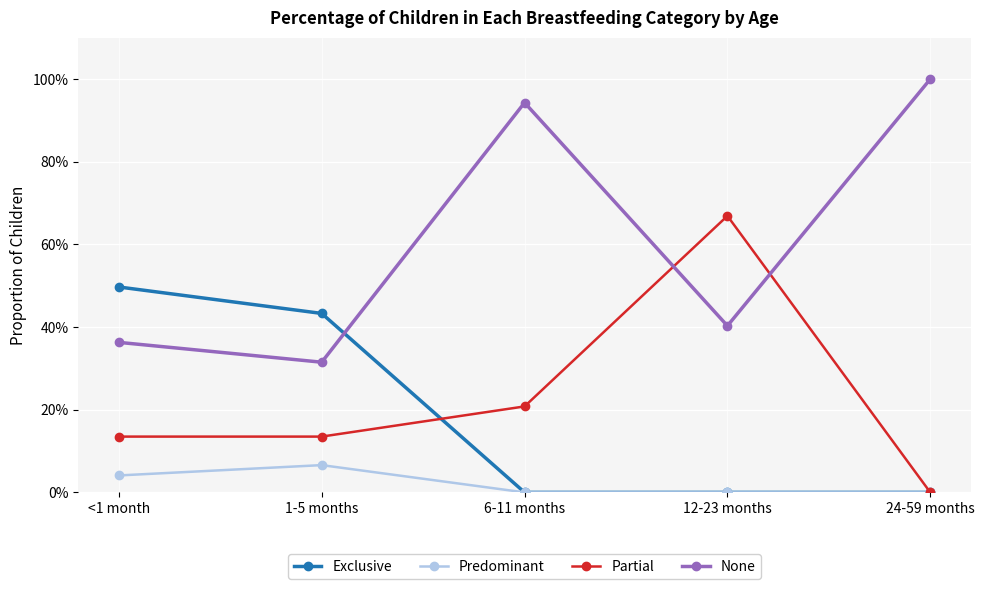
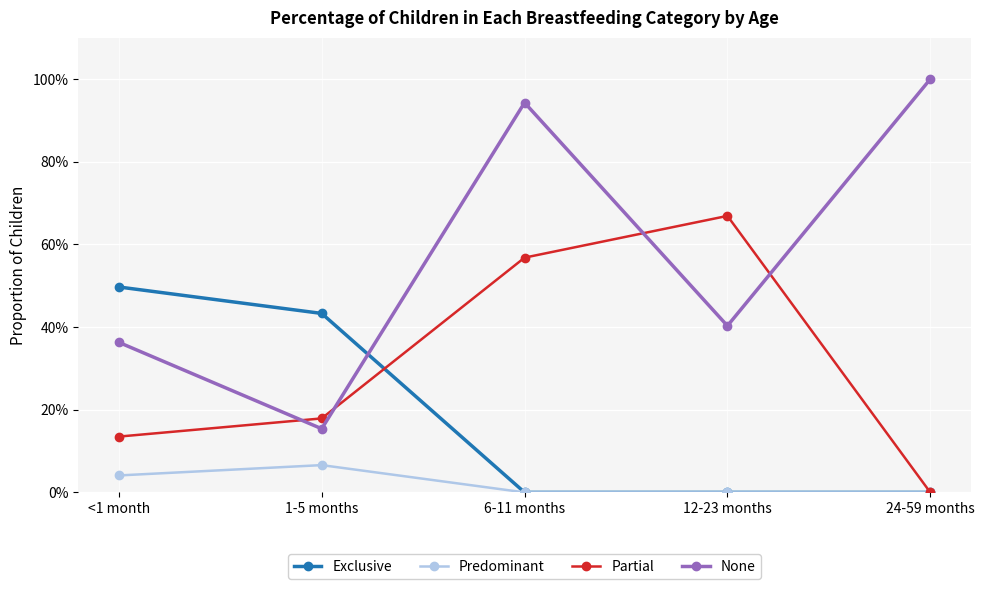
Partial, 1-5 months: 14% -> 18%
None, 1-5 months: 32% -> 15%
Partial, 6-11 months: 21% -> 57%
